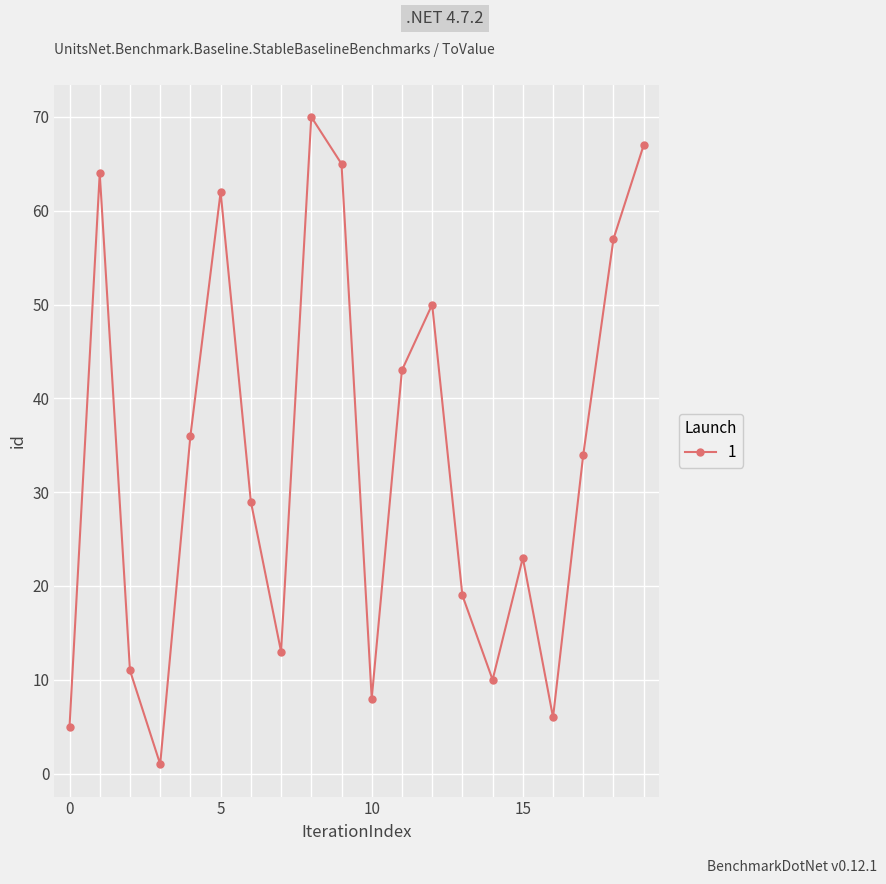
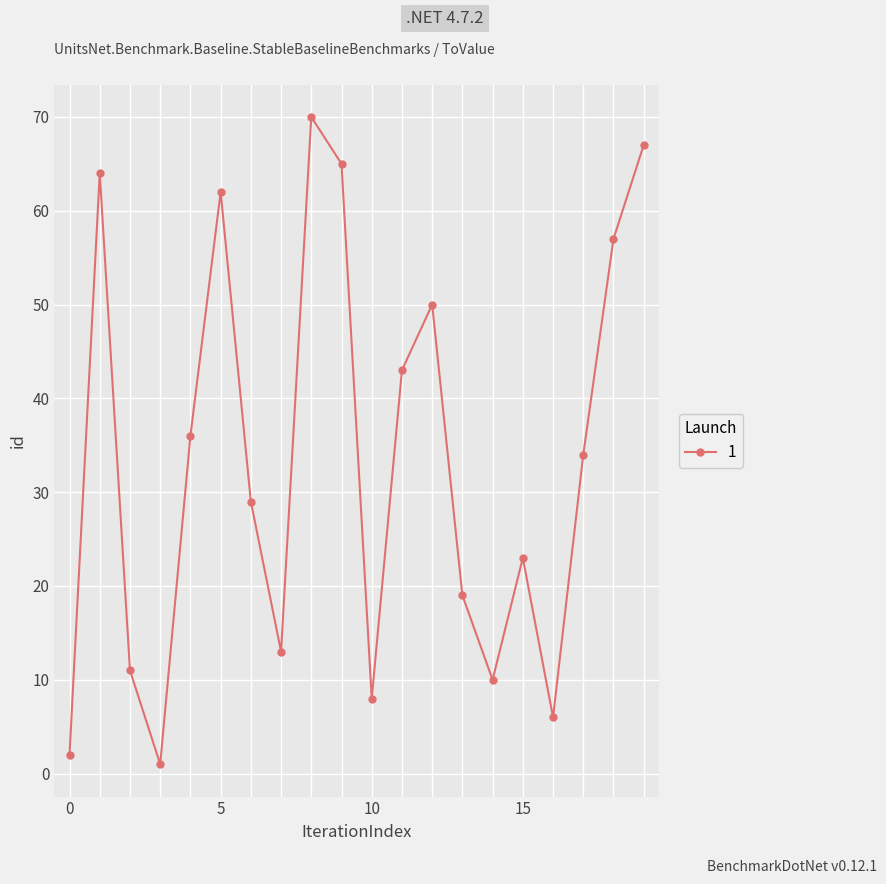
0: 5 -> 2
